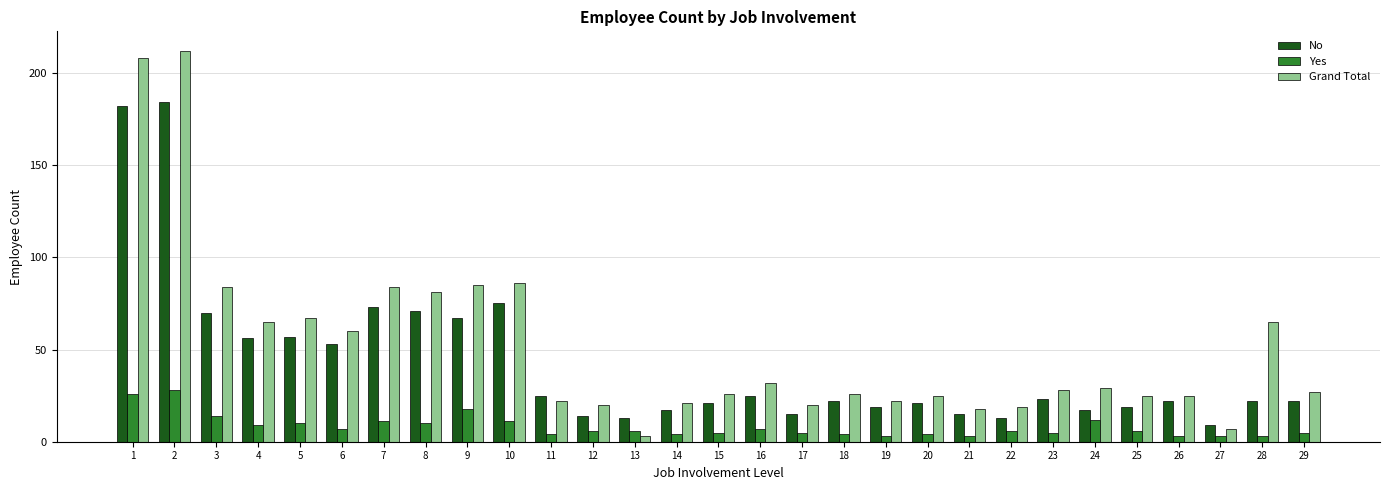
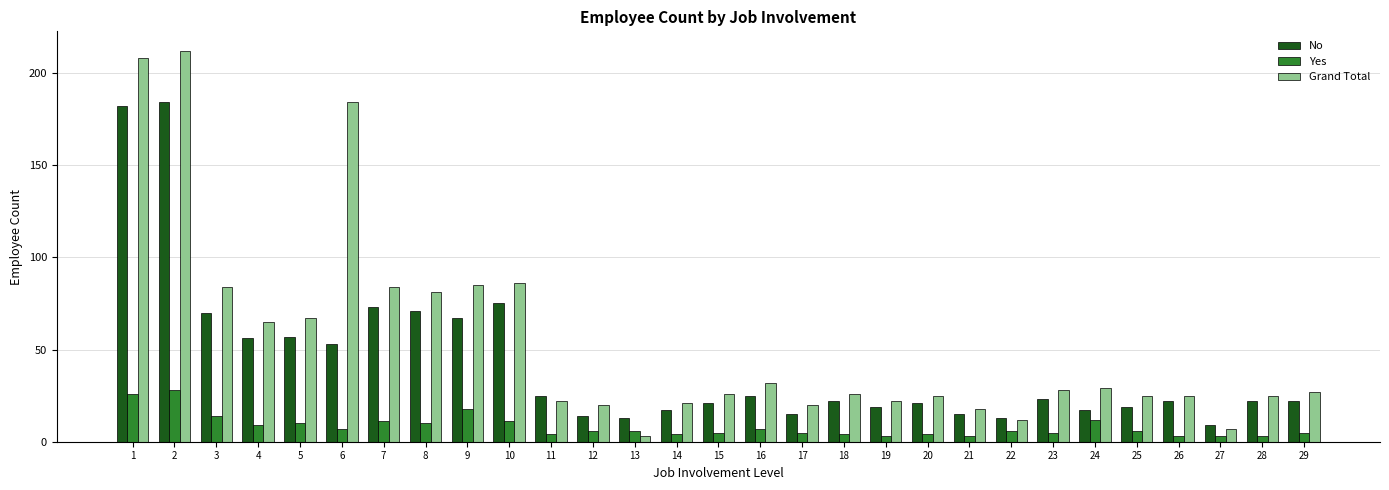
Grand Total, 6: 60 -> 184
Grand Total, 22: 19 -> 12
Grand Total, 28: 65 -> 25
